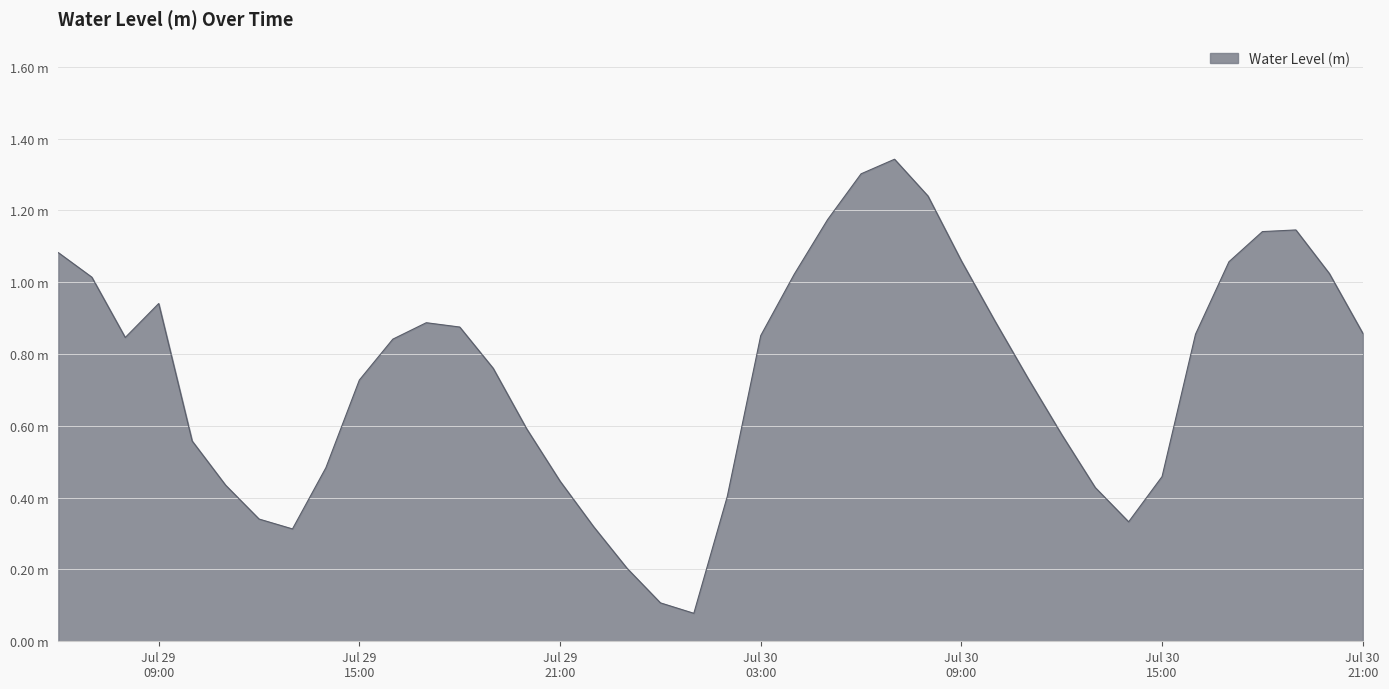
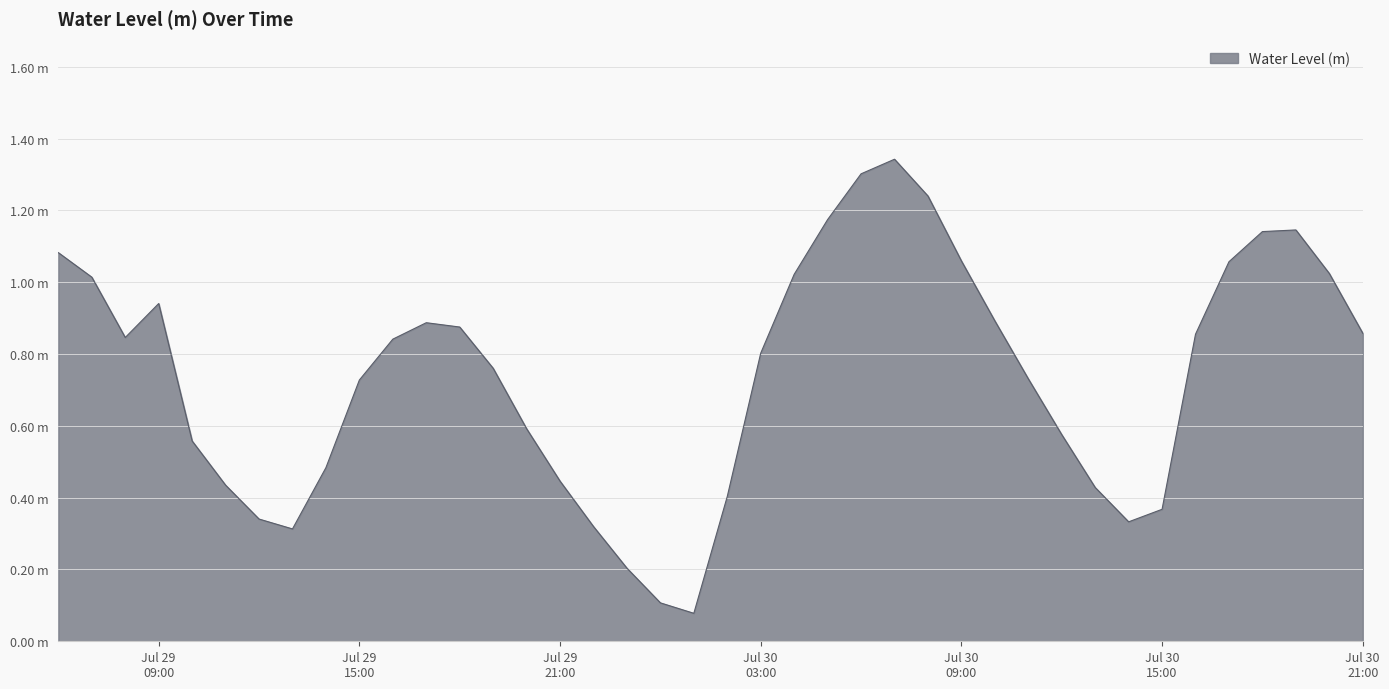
Jul 30 03:00: 0.85 m -> 0.80 m
Jul 30 15:00: 0.46 m -> 0.37 m
